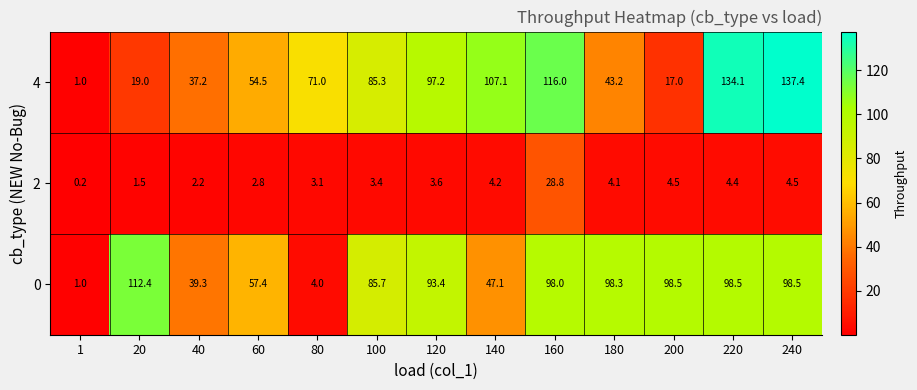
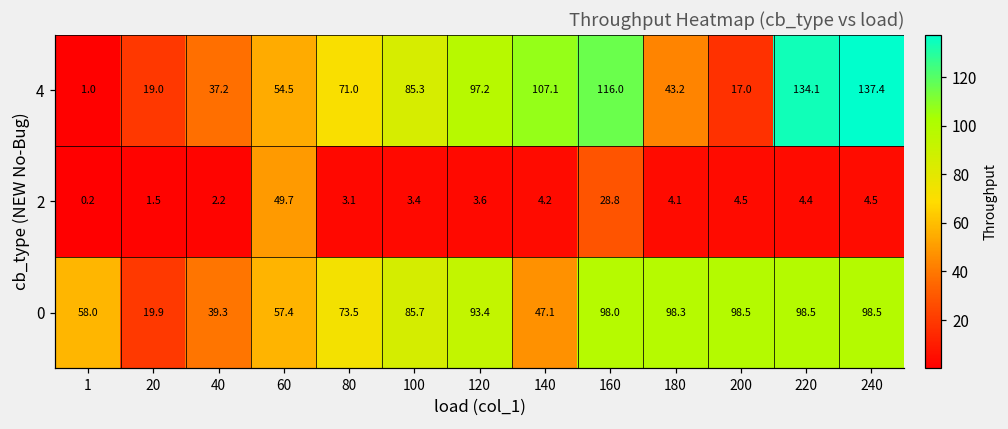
2, 60: 2.8 -> 49.7
0, 1: 1.0 -> 58.0
0, 20: 112.4 -> 19.9
0, 80: 4.0 -> 73.5
